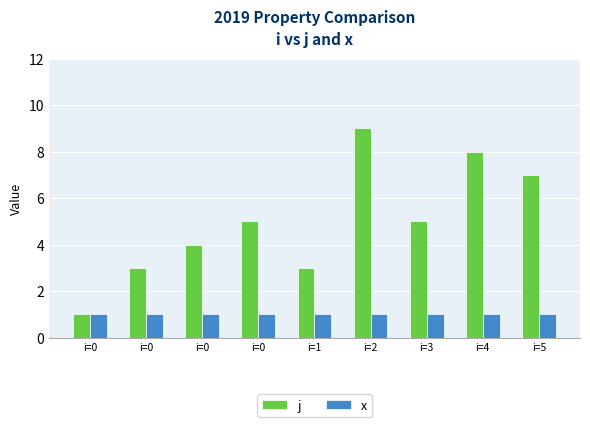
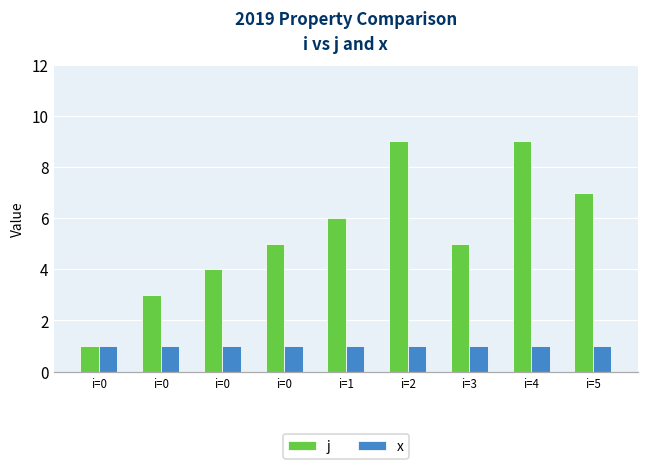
j, i=1: 3 -> 6
j, i=4: 8 -> 9
